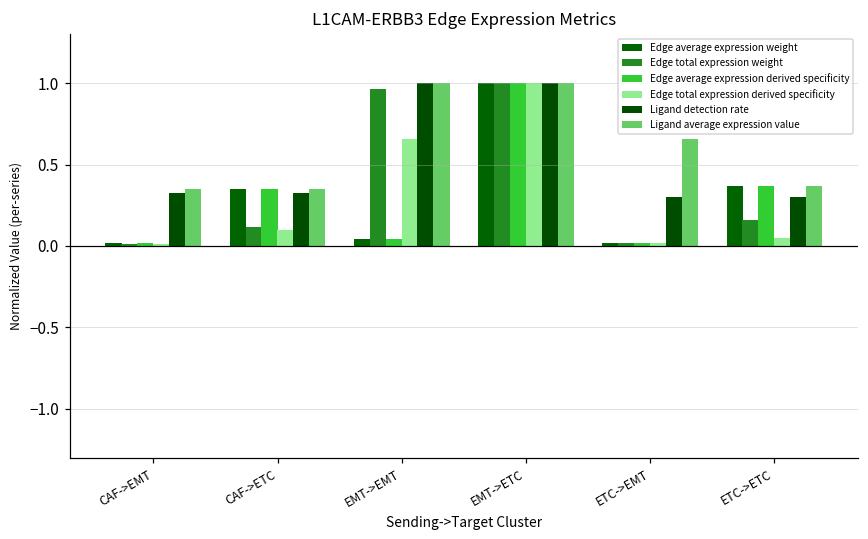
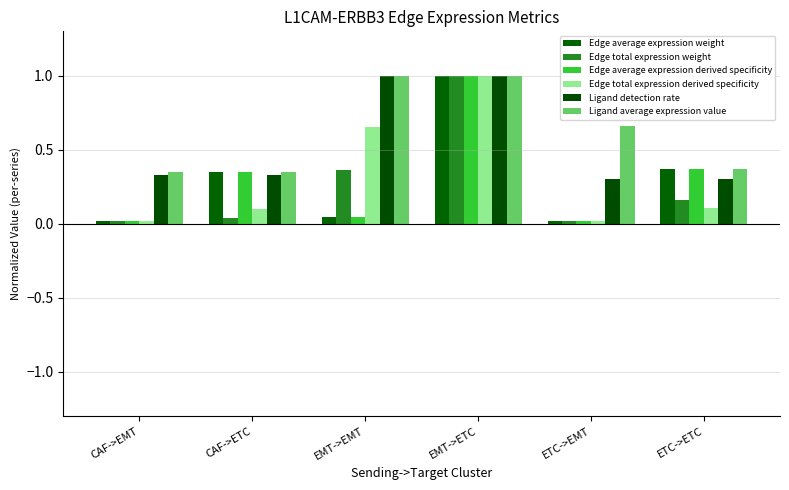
Edge total expression weight, CAF->ETC: 0.12 -> 0.04
Edge total expression weight, EMT->EMT: 0.97 -> 0.36
Edge total expression derived specificity, ETC->ETC: 0.05 -> 0.11
